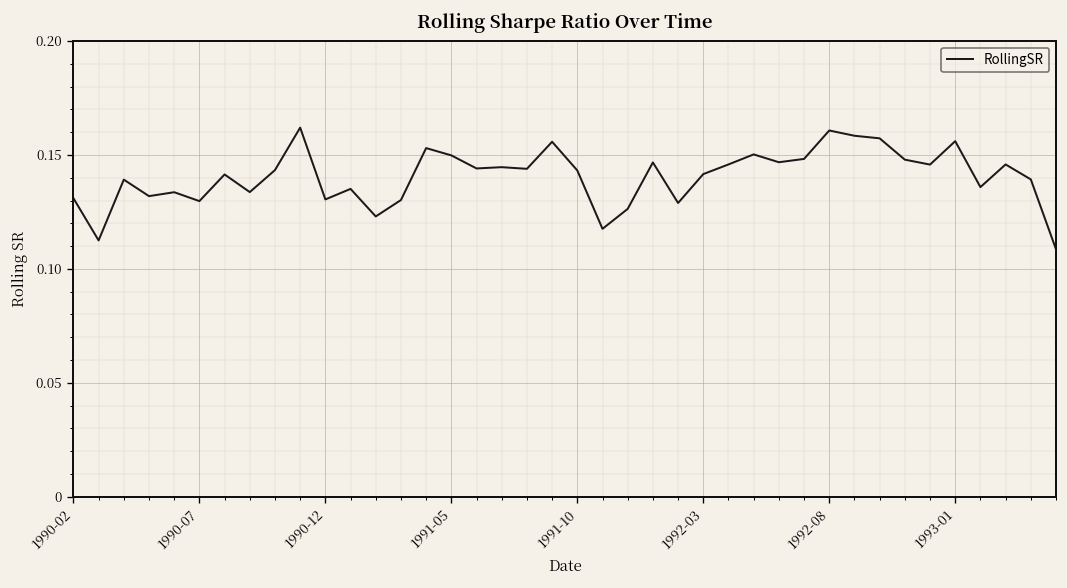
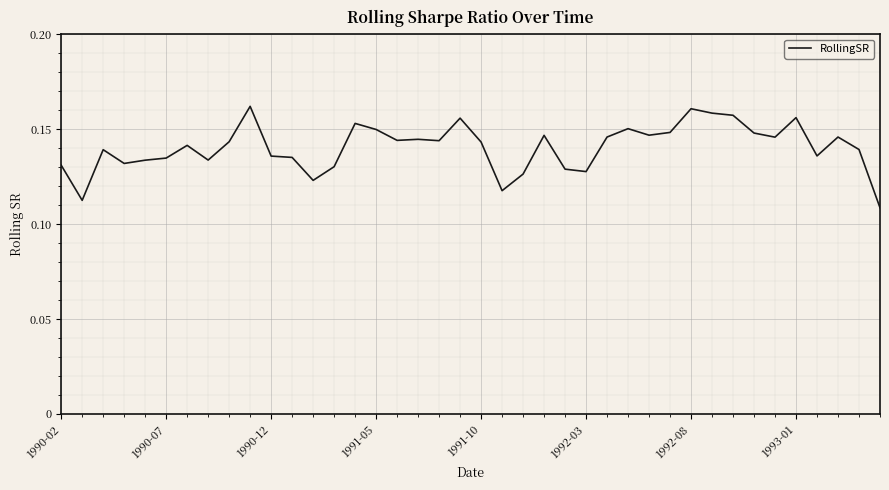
1990-07: 0.130 -> 0.135
1990-12: 0.130 -> 0.136
1992-03: 0.142 -> 0.128
